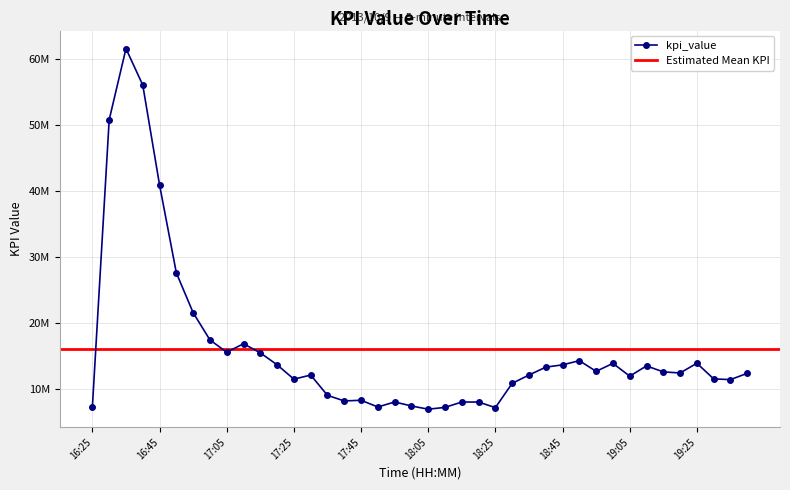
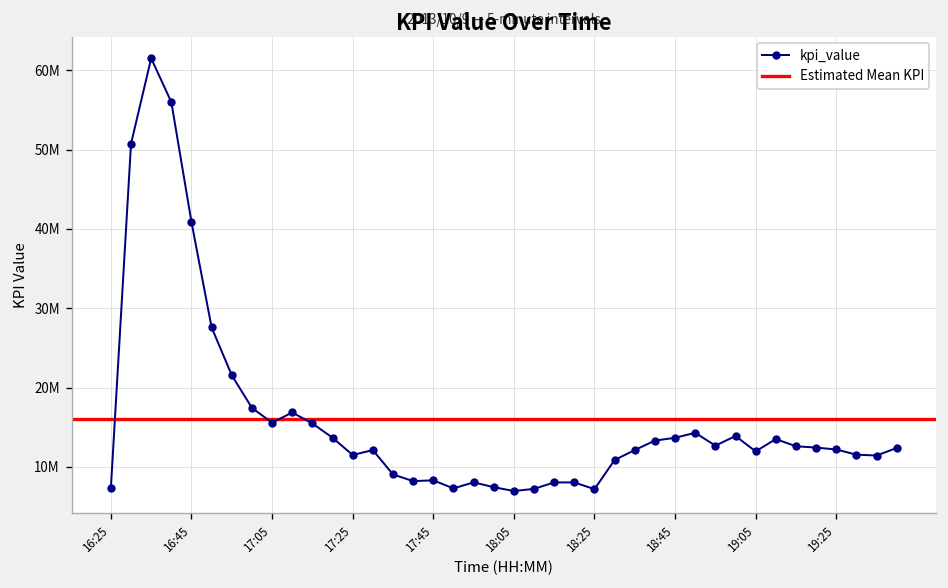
19:25: 14000000 -> 12000000
